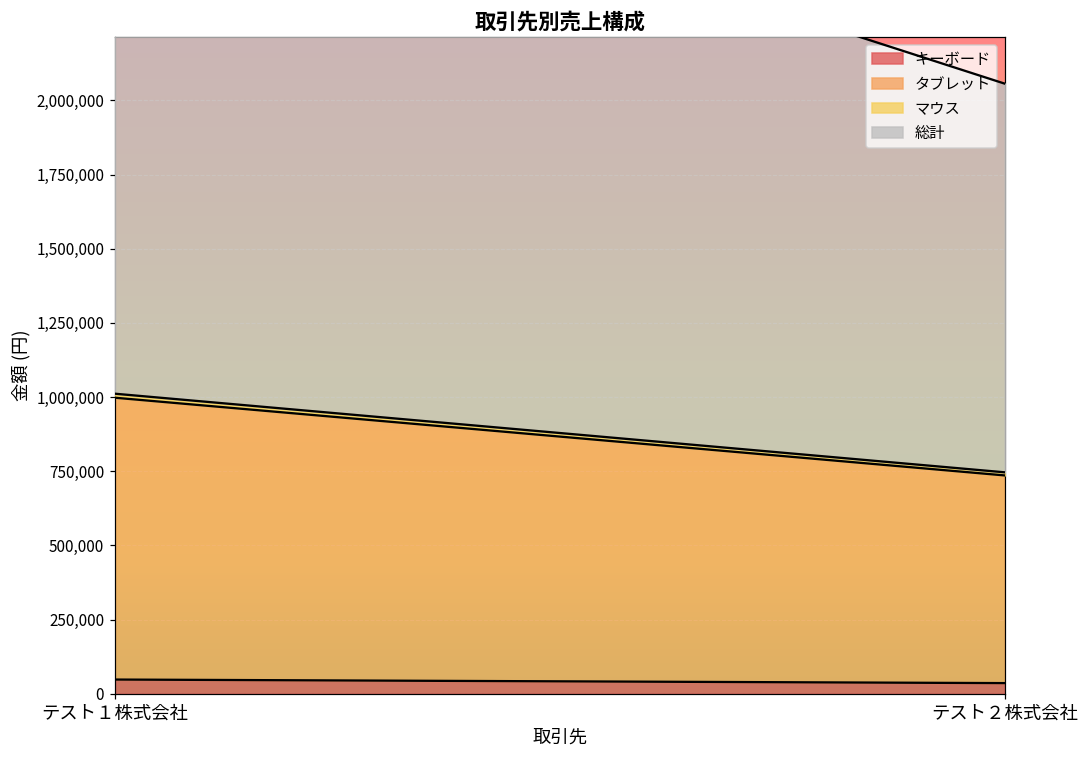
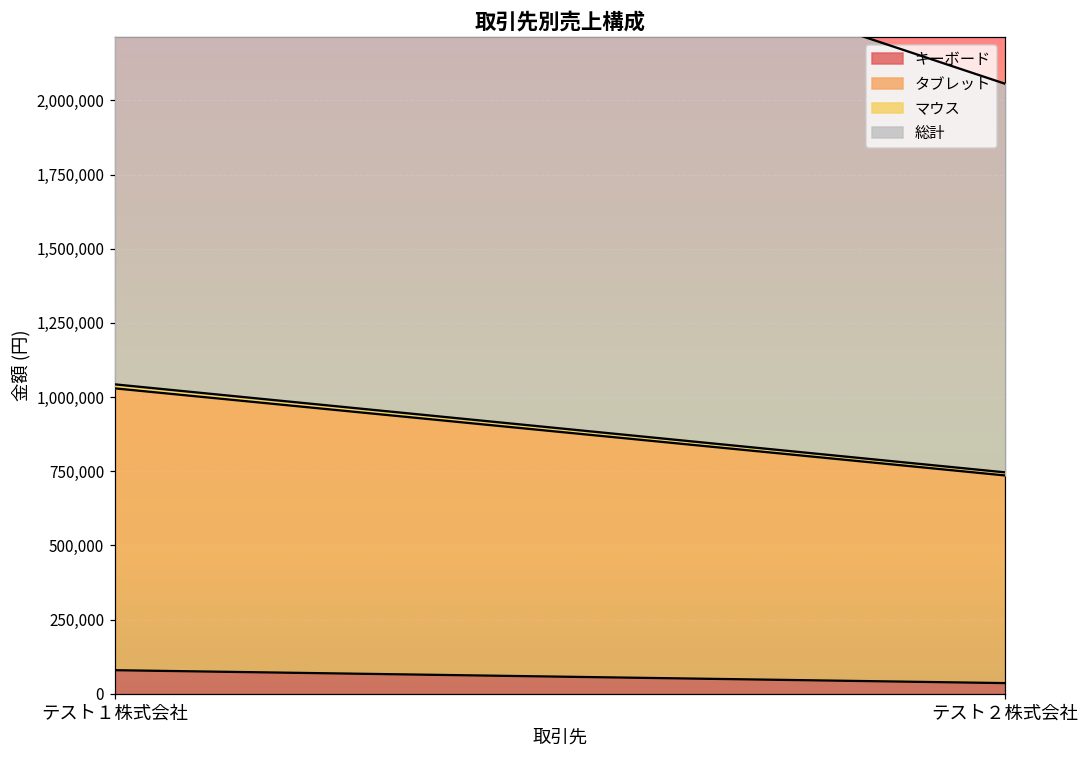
キーボード, テスト１株式会社: 50,000 -> 80,000
